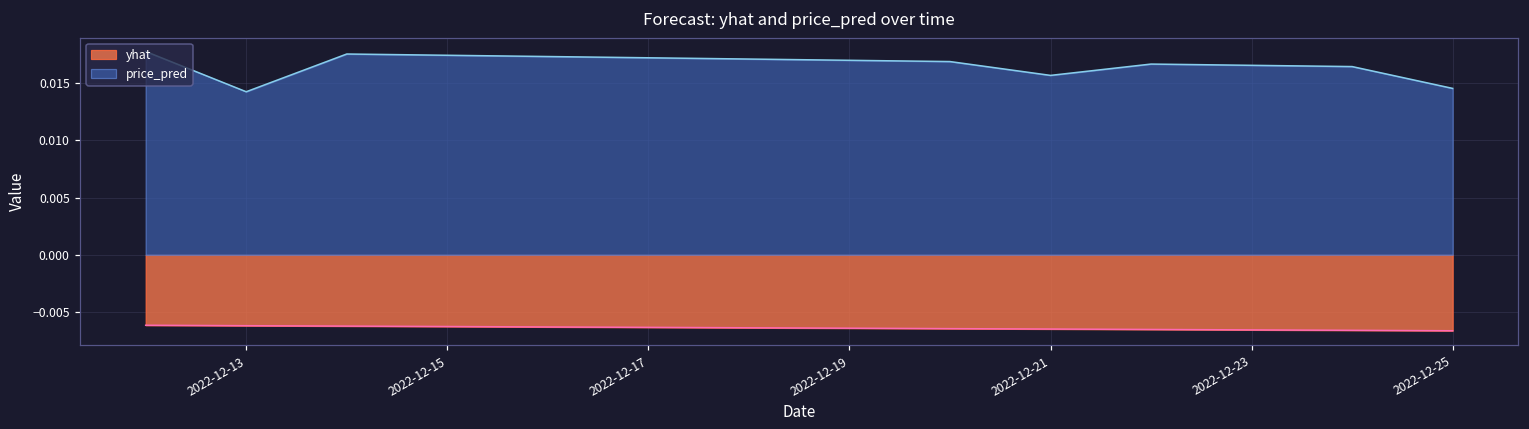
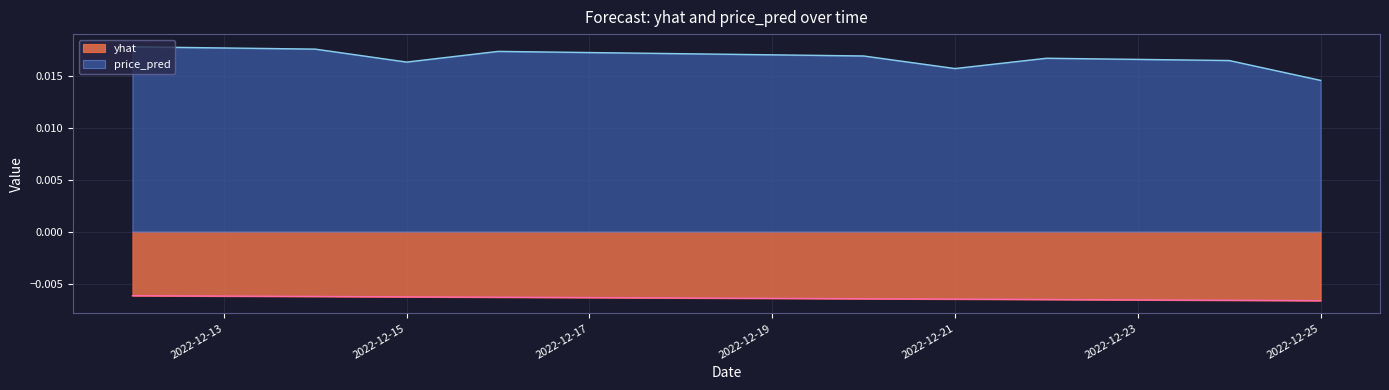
price_pred, 2022-12-13: 0.0143 -> 0.0177
price_pred, 2022-12-15: 0.0174 -> 0.0163
